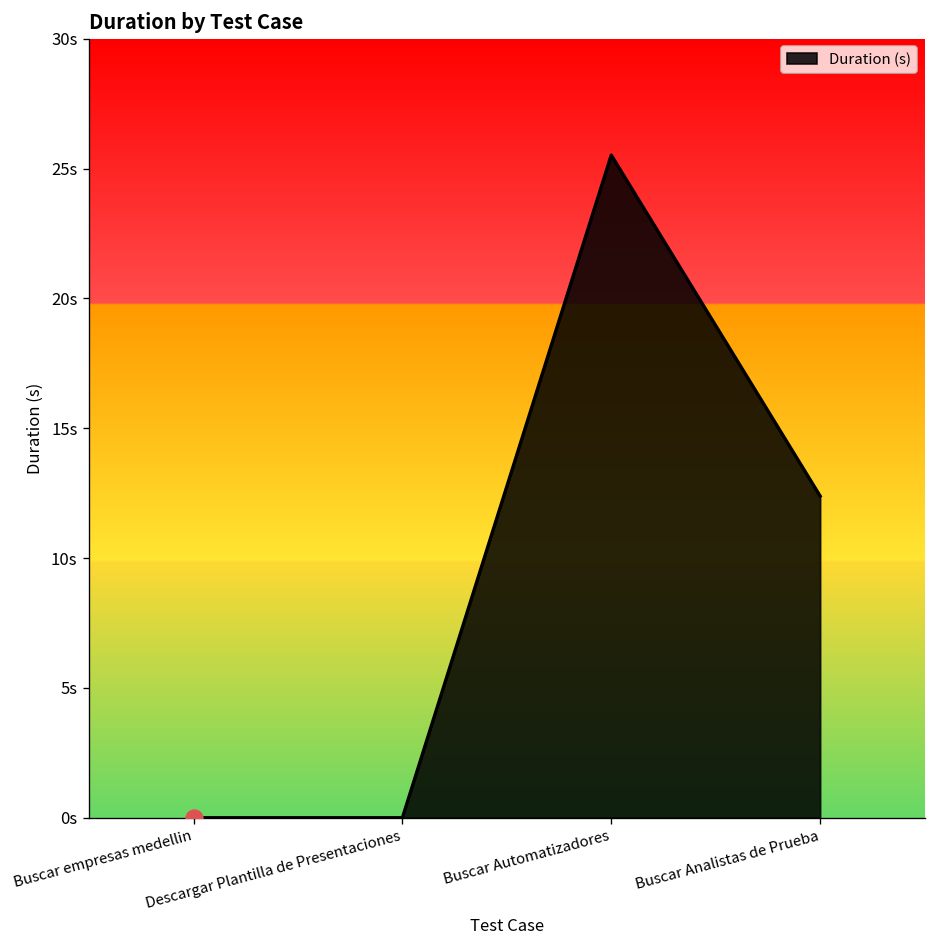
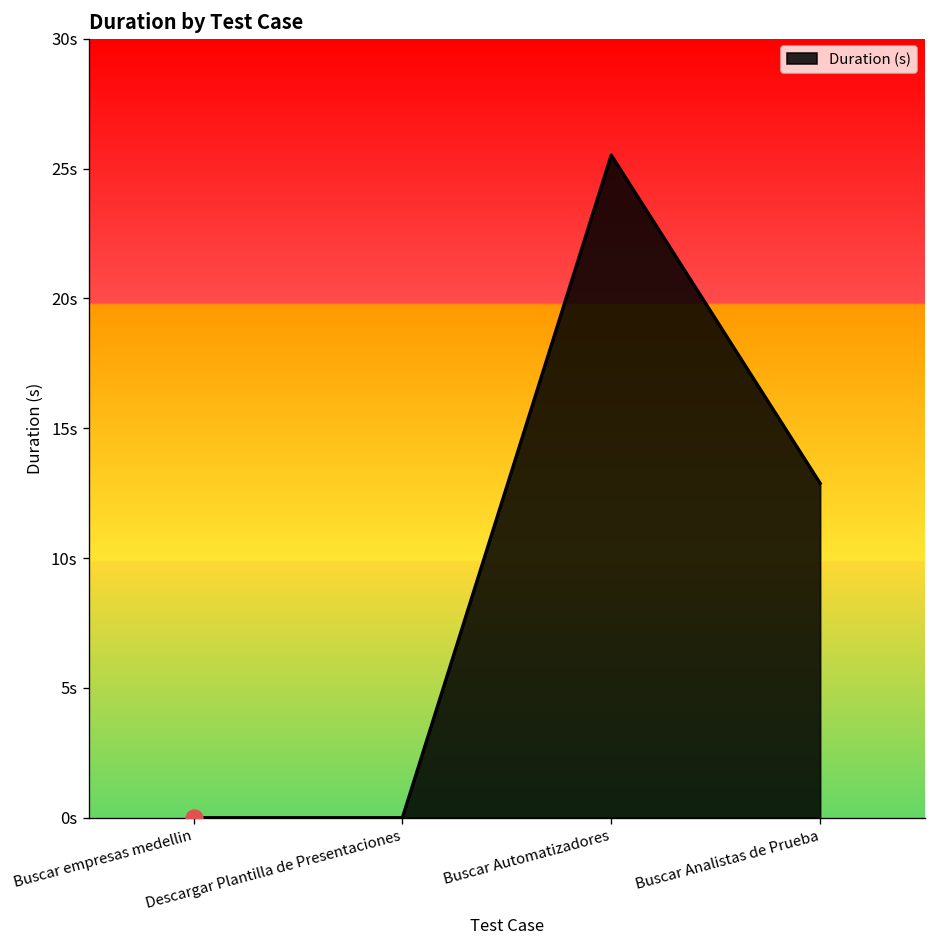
Duration (s), Buscar Analistas de Prueba: 12.4s -> 12.9s
